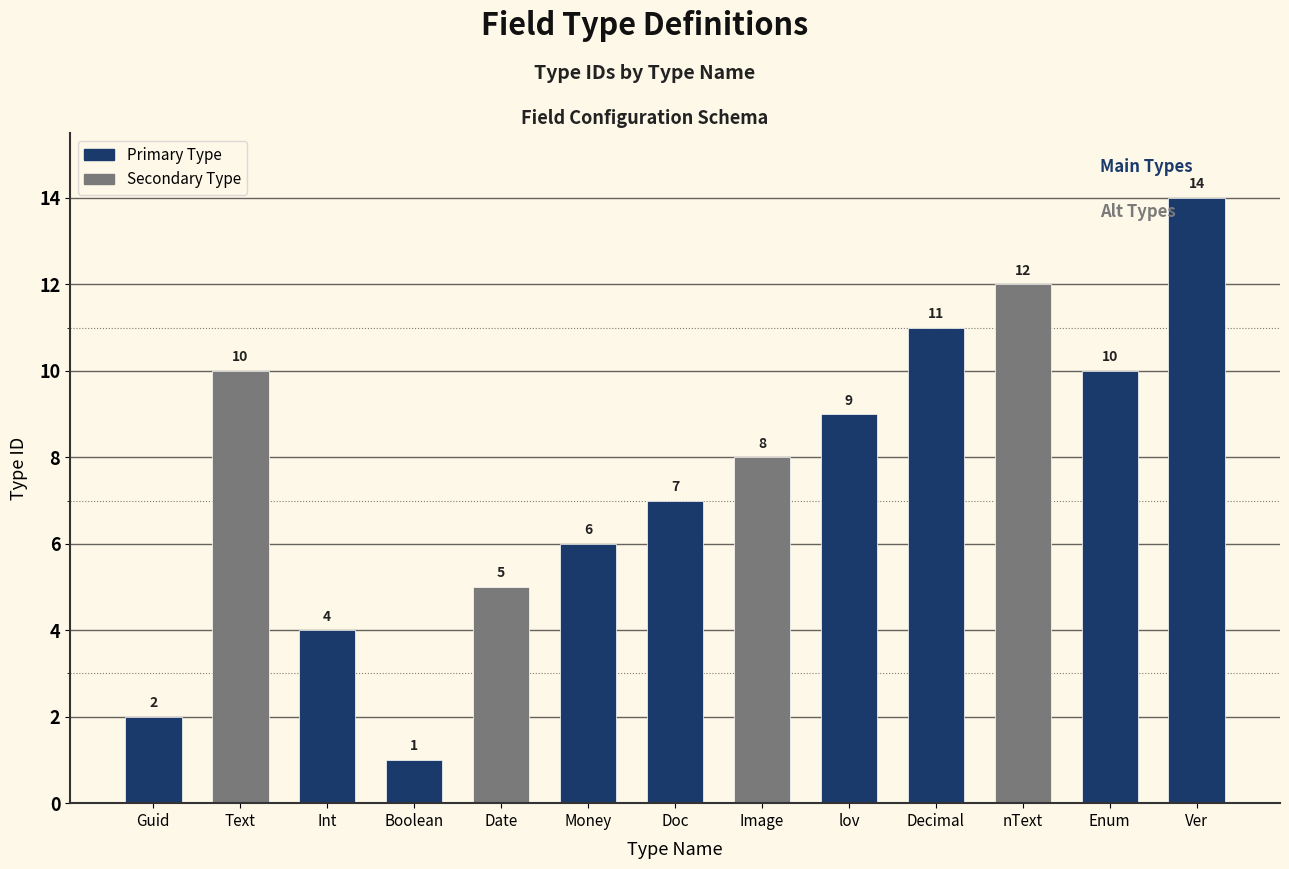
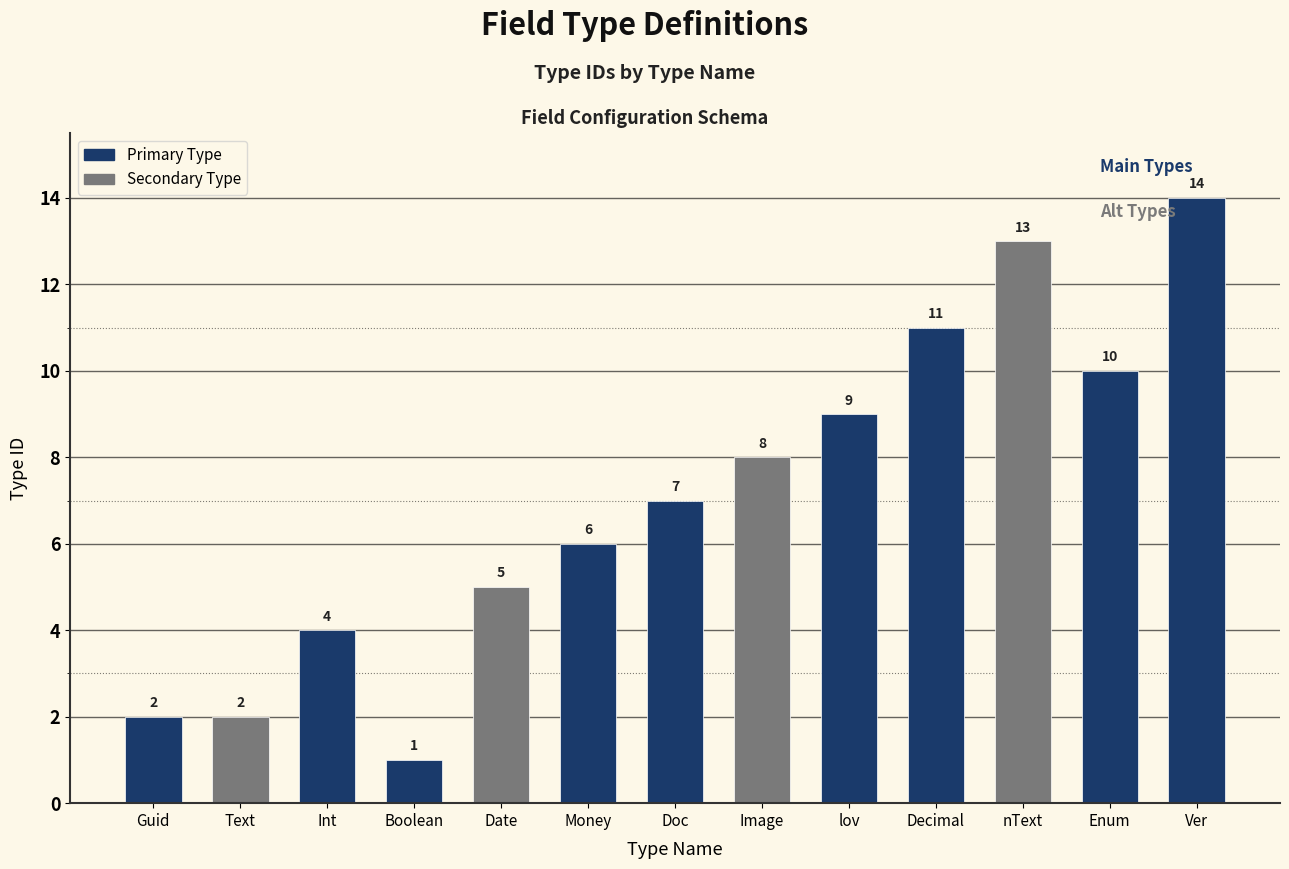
Text: 10 -> 2
nText: 12 -> 13
